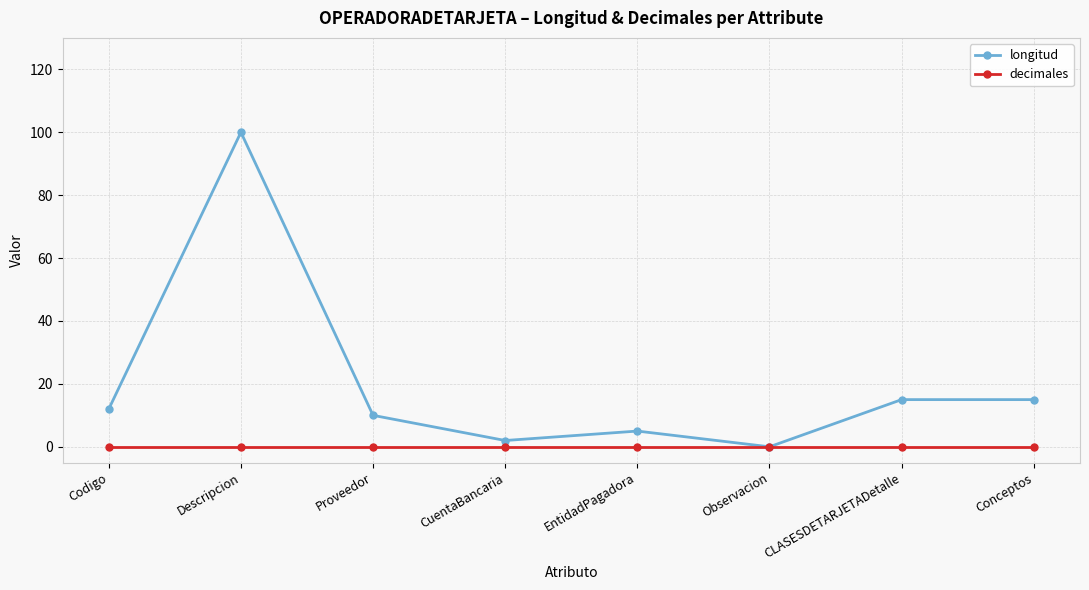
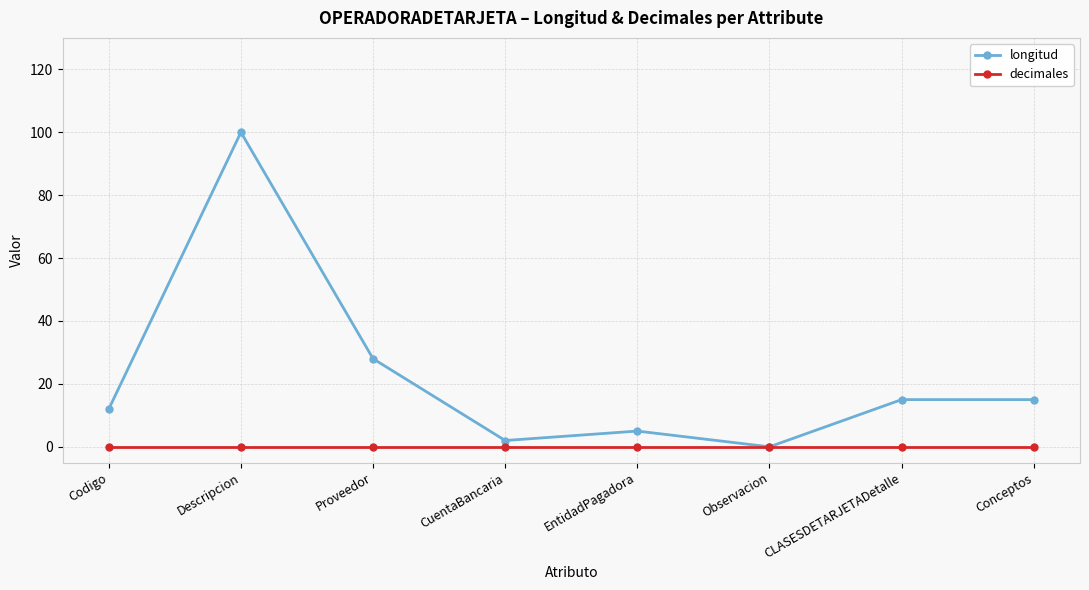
longitud, Proveedor: 10 -> 28
